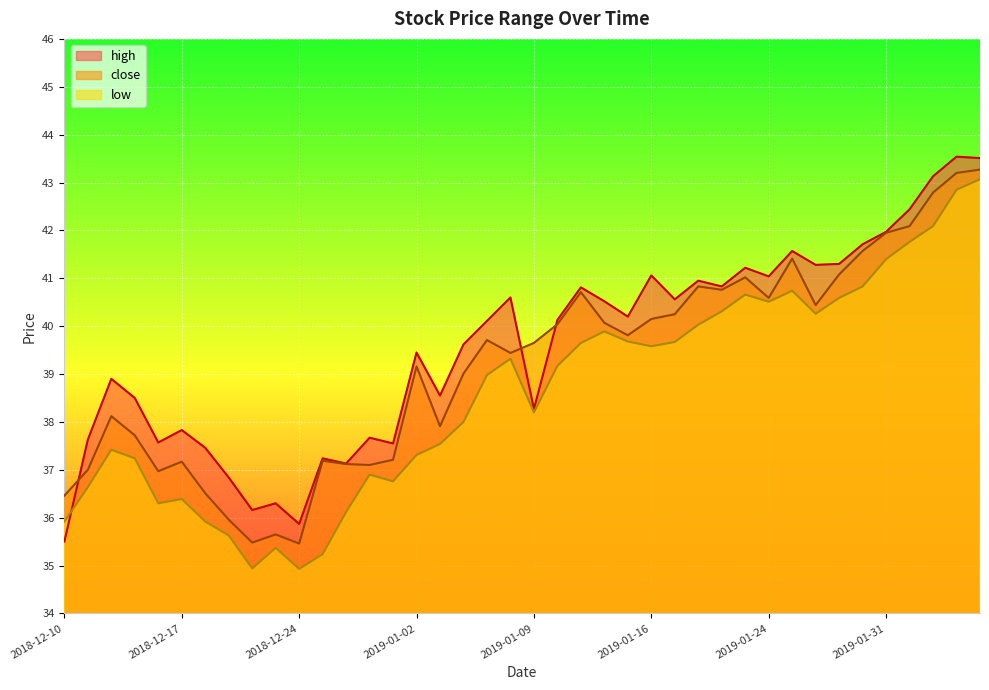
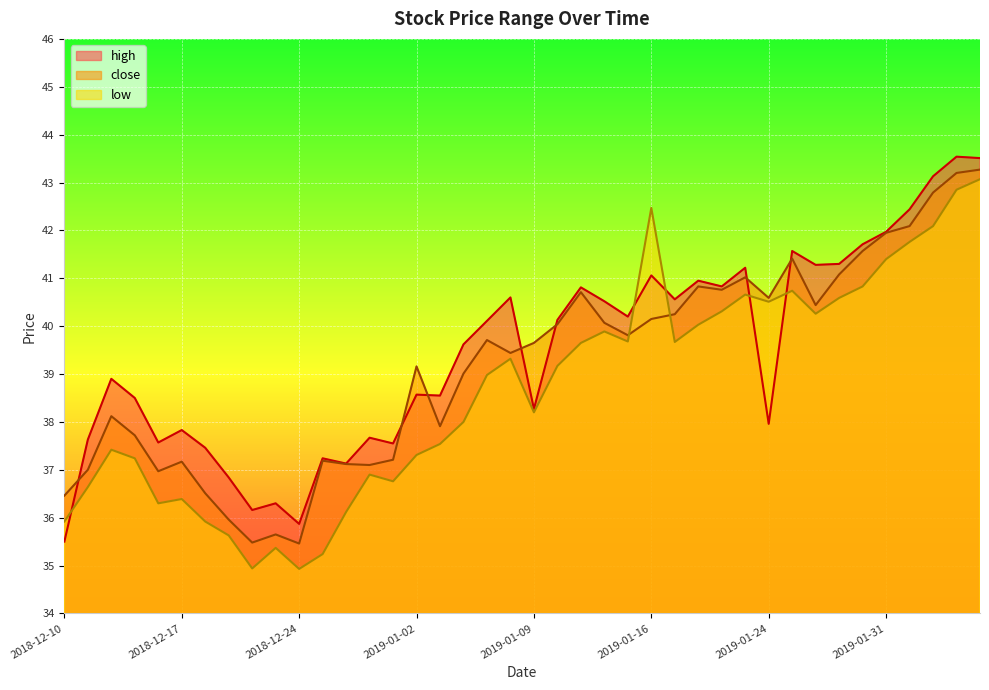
high, 2019-01-02: 39.5 -> 38.6
low, 2019-01-16: 39.6 -> 42.5
high, 2019-01-24: 41.0 -> 38.0
